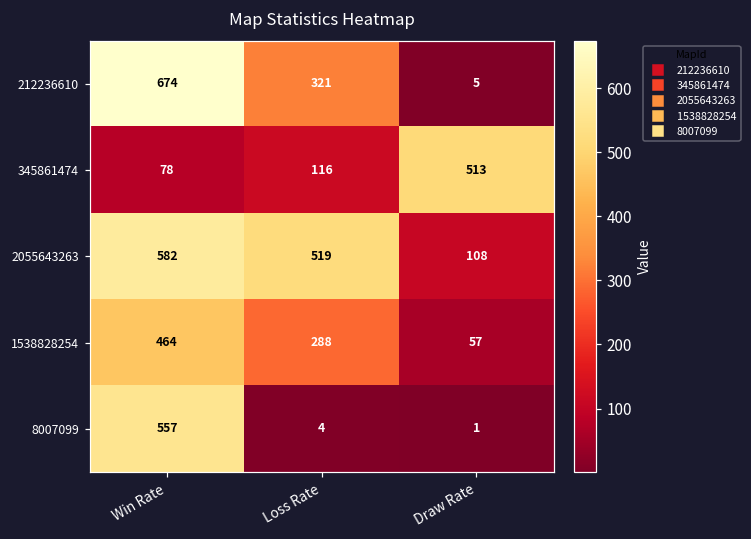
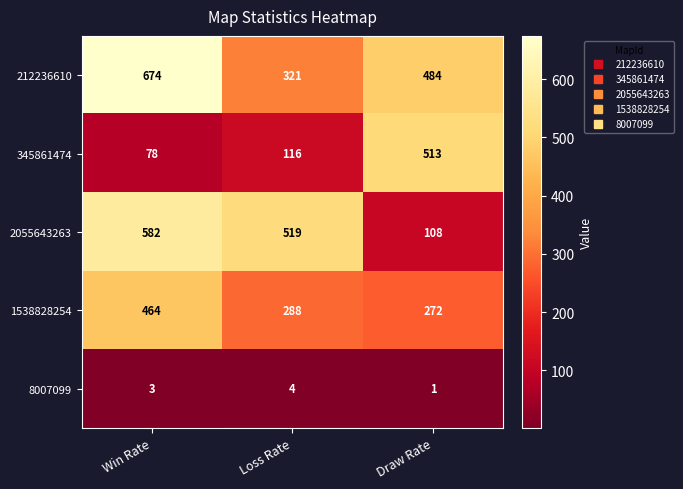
212236610, Draw Rate: 5 -> 484
1538828254, Draw Rate: 57 -> 272
8007099, Win Rate: 557 -> 3
